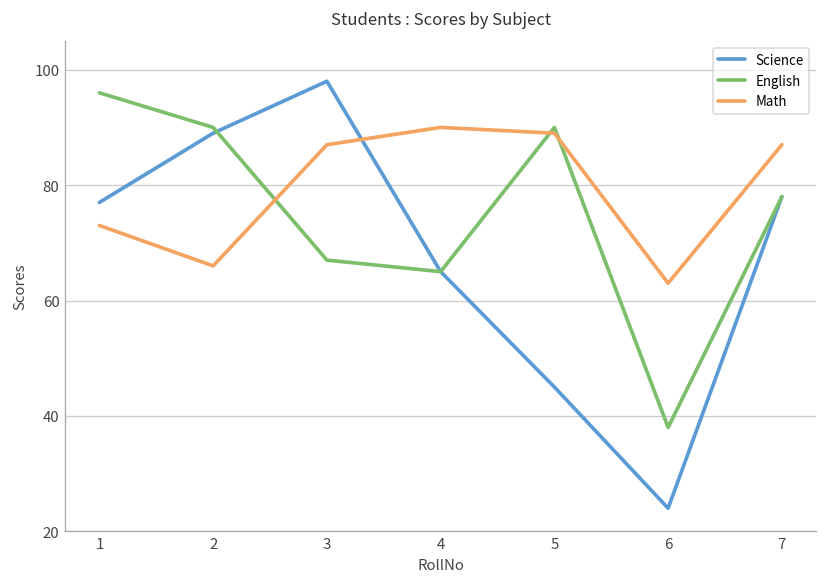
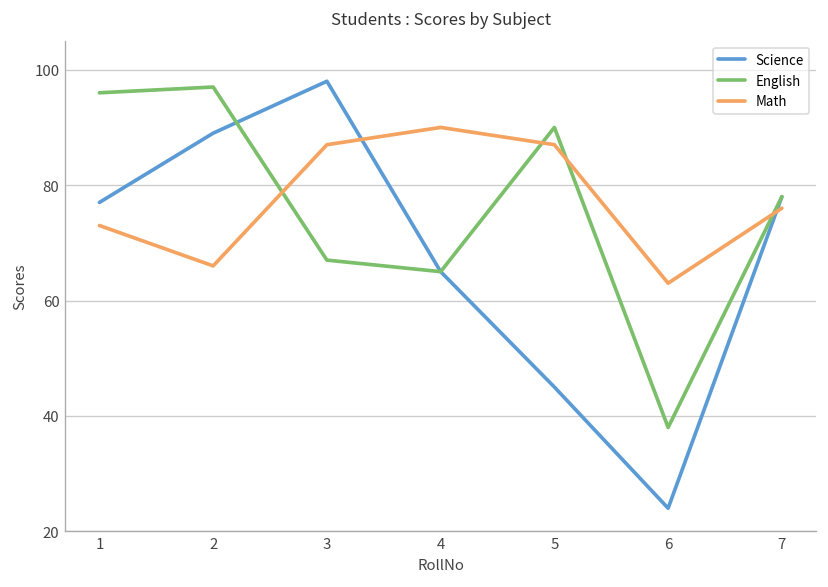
English, 2: 90 -> 97
Math, 5: 89 -> 87
Math, 7: 87 -> 76
